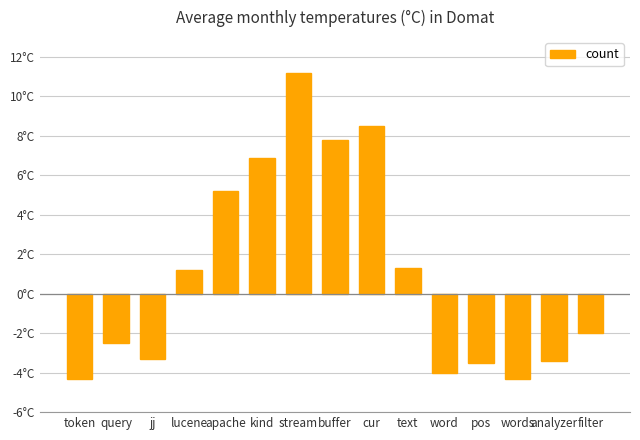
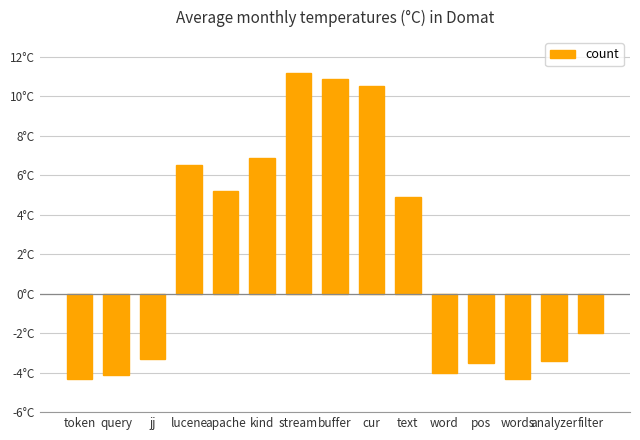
query: -2.5°C -> -4.1°C
lucene: 1.2°C -> 6.5°C
buffer: 7.8°C -> 10.9°C
cur: 8.5°C -> 10.5°C
text: 1.3°C -> 4.9°C
